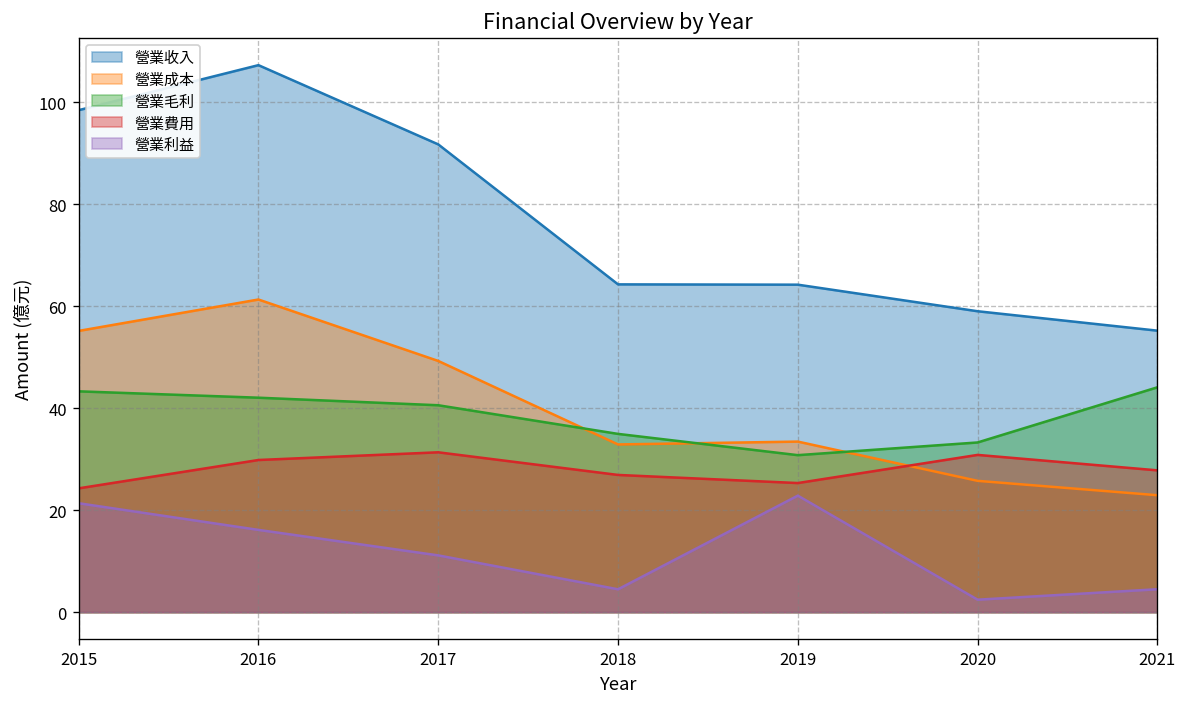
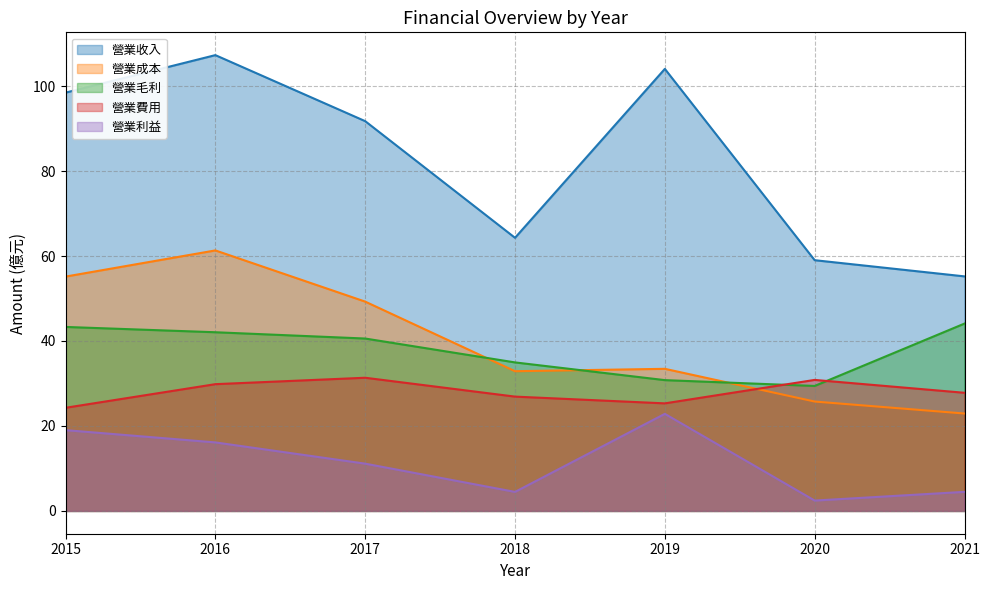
營業利益, 2015: 21 -> 19
營業收入, 2019: 64 -> 104
營業毛利, 2020: 33 -> 29
